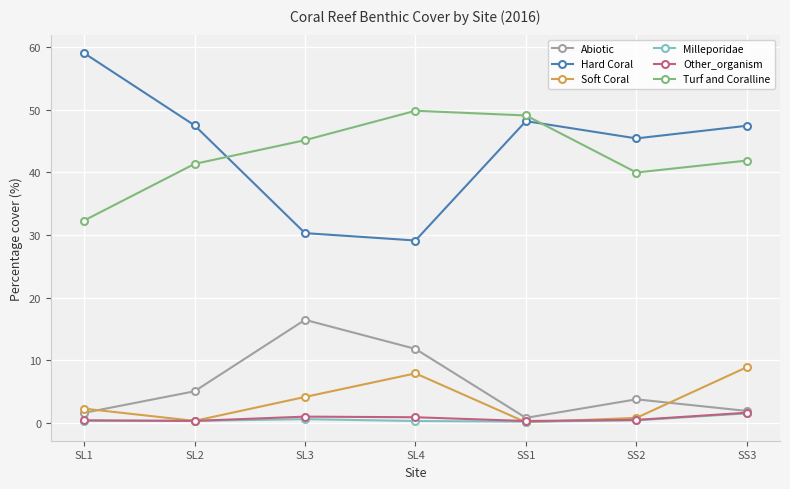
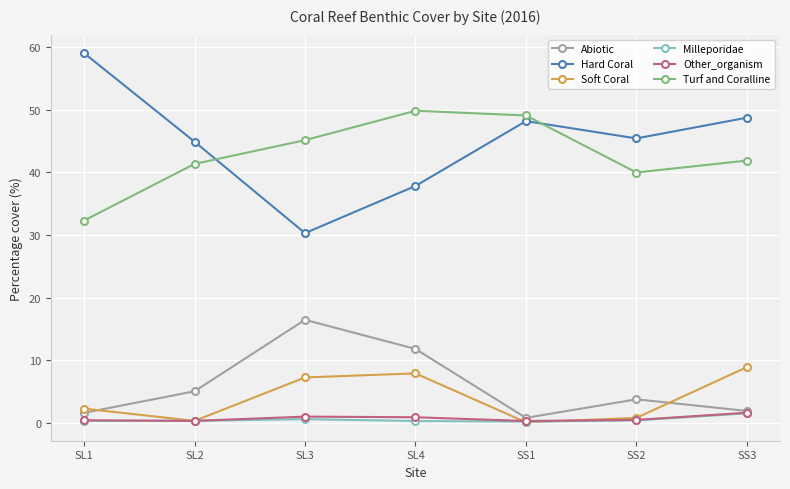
Hard Coral, SL2: 47 -> 45
Soft Coral, SL3: 4 -> 7
Hard Coral, SL4: 29 -> 38
Hard Coral, SS3: 47 -> 49
